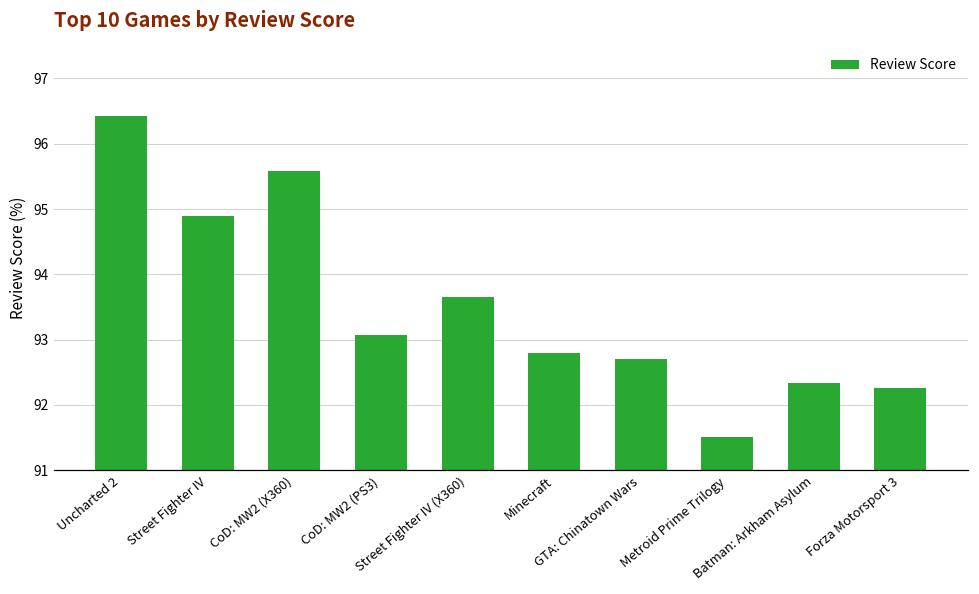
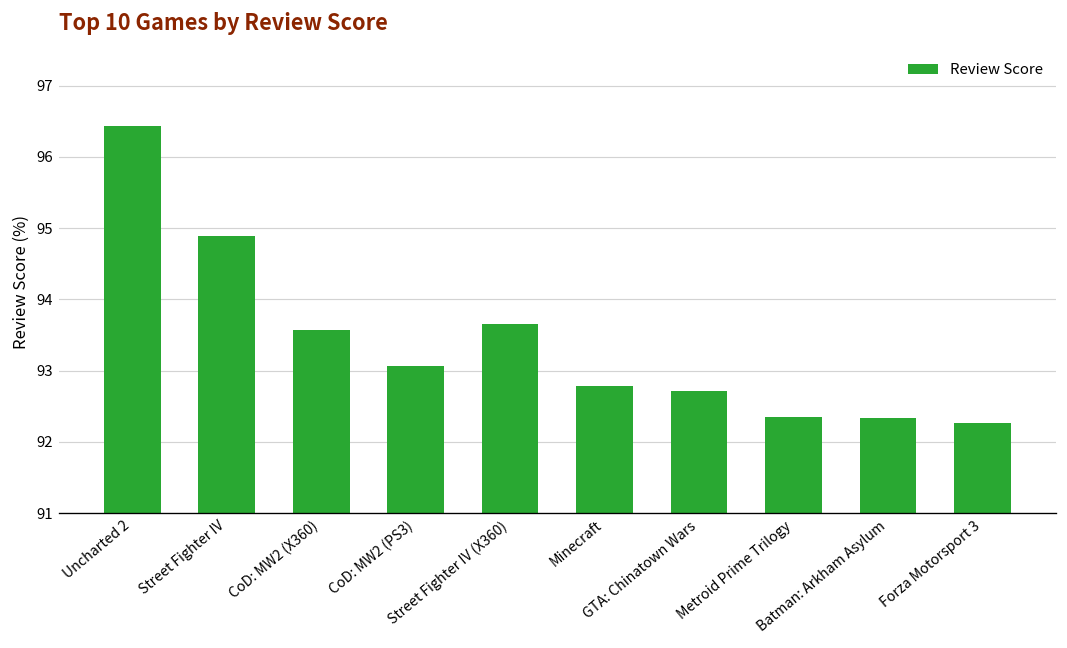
CoD: MW2 (X360): 95.6 -> 93.6
Metroid Prime Trilogy: 91.5 -> 92.4
